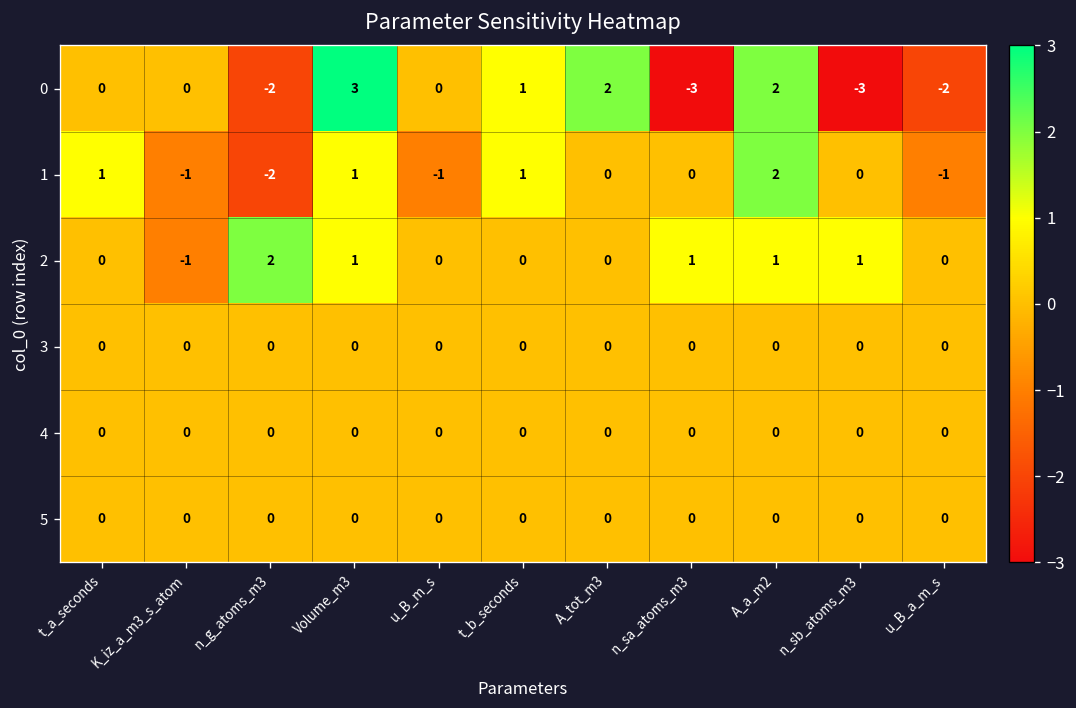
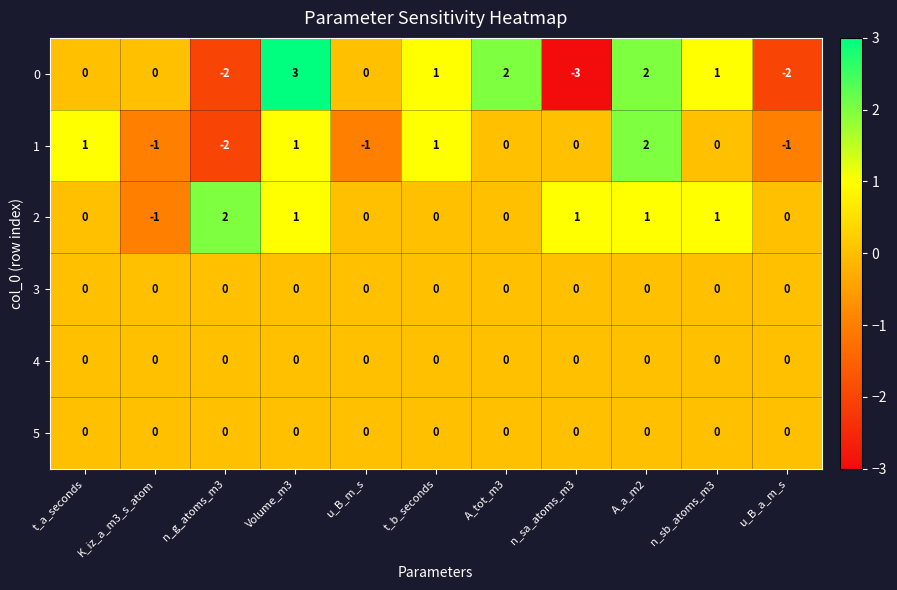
0, n_sb_atoms_m3: -3 -> 1
